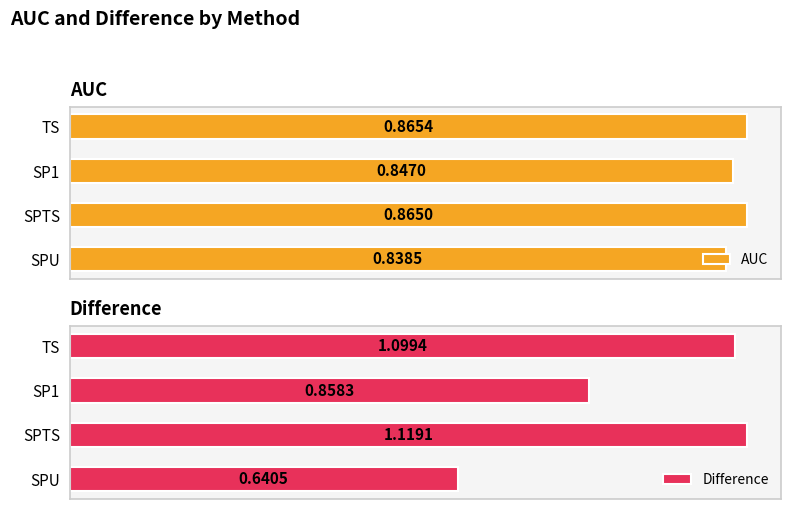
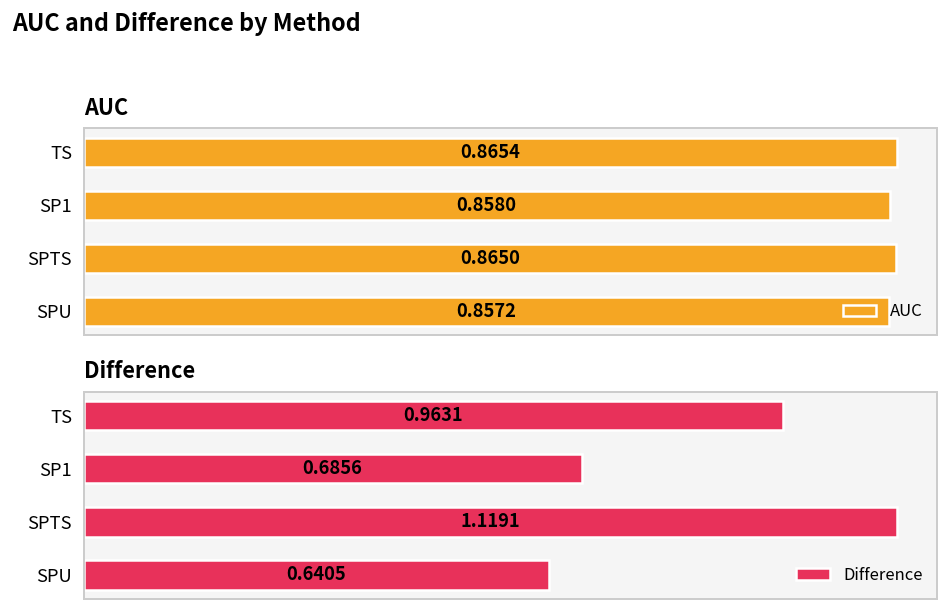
AUC, SP1: 0.8470 -> 0.8580
AUC, SPU: 0.8385 -> 0.8572
Difference, TS: 1.0994 -> 0.9631
Difference, SP1: 0.8583 -> 0.6856
